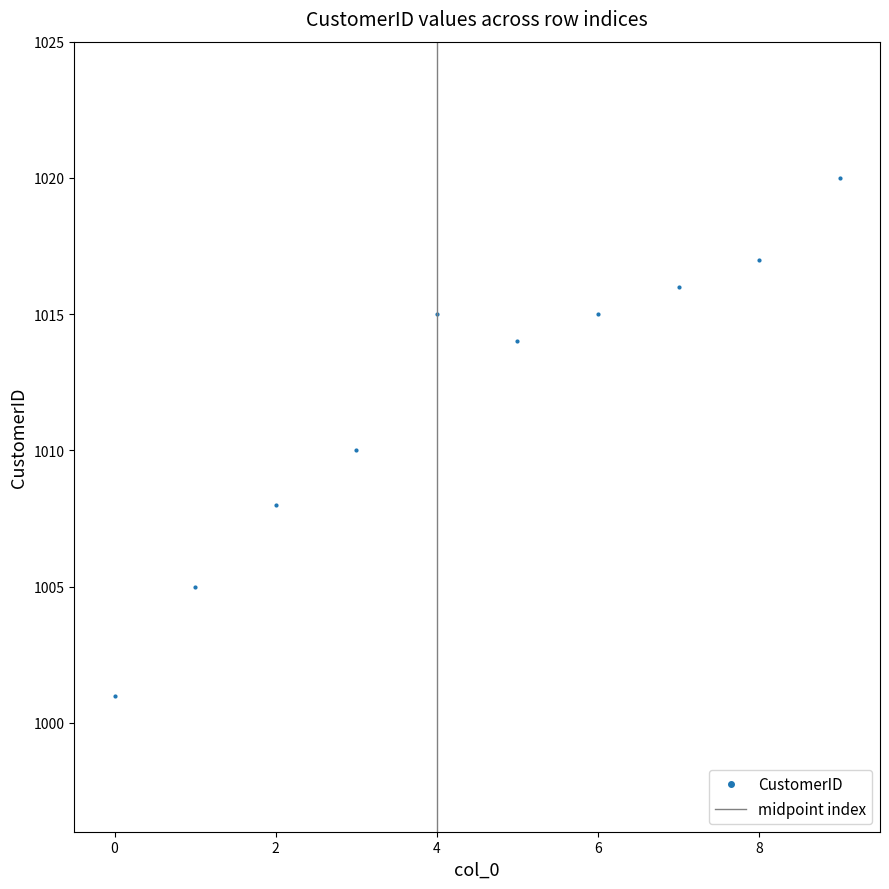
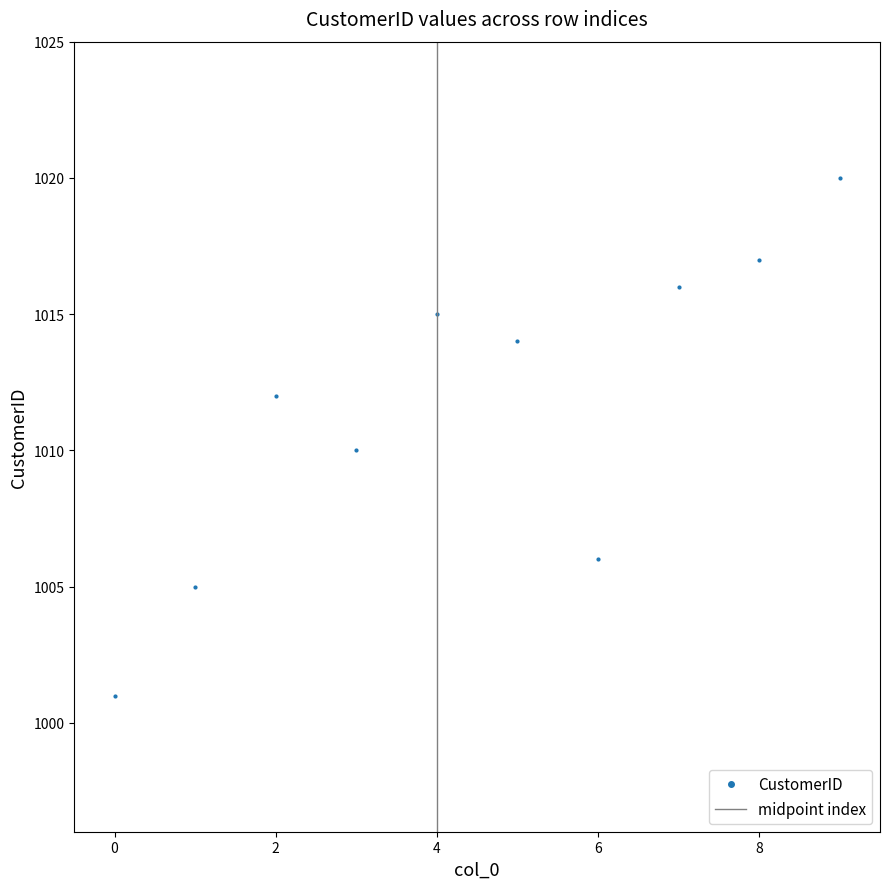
2: 1008 -> 1012
6: 1015 -> 1006
